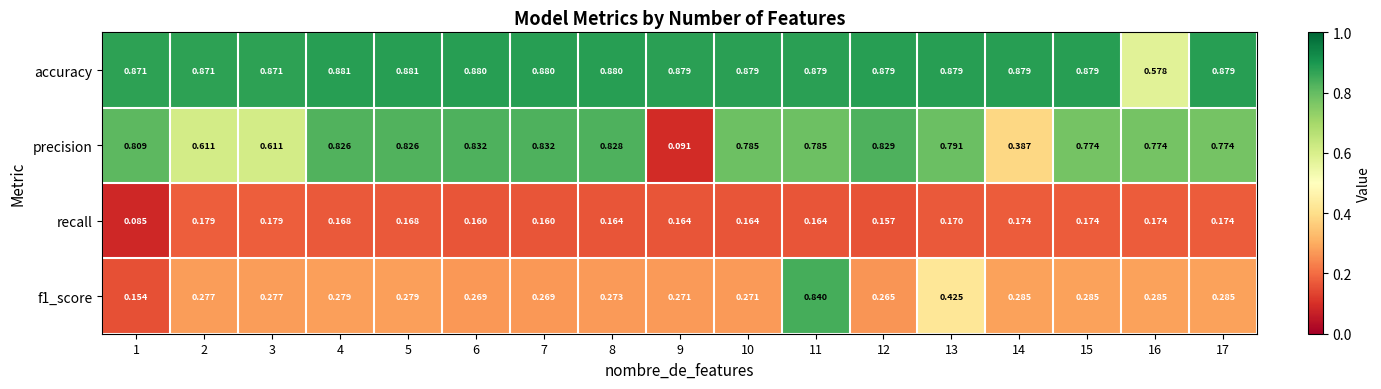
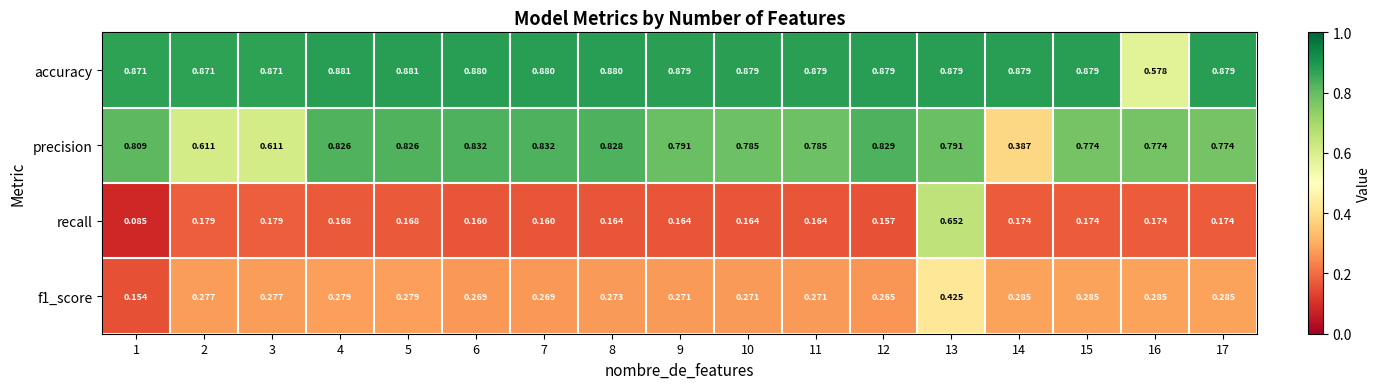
precision, 9: 0.091 -> 0.791
recall, 13: 0.170 -> 0.652
f1_score, 11: 0.840 -> 0.271
